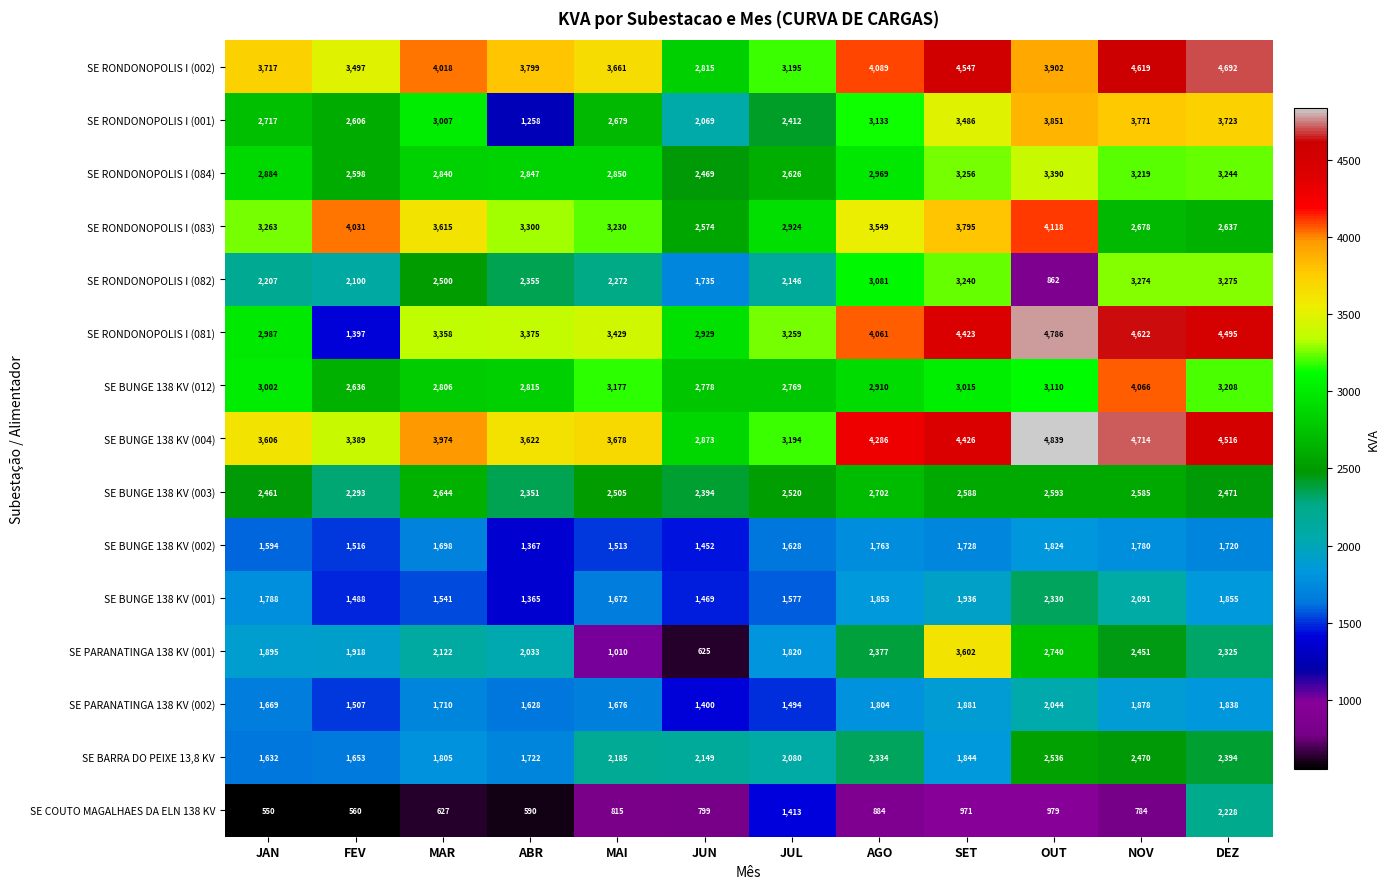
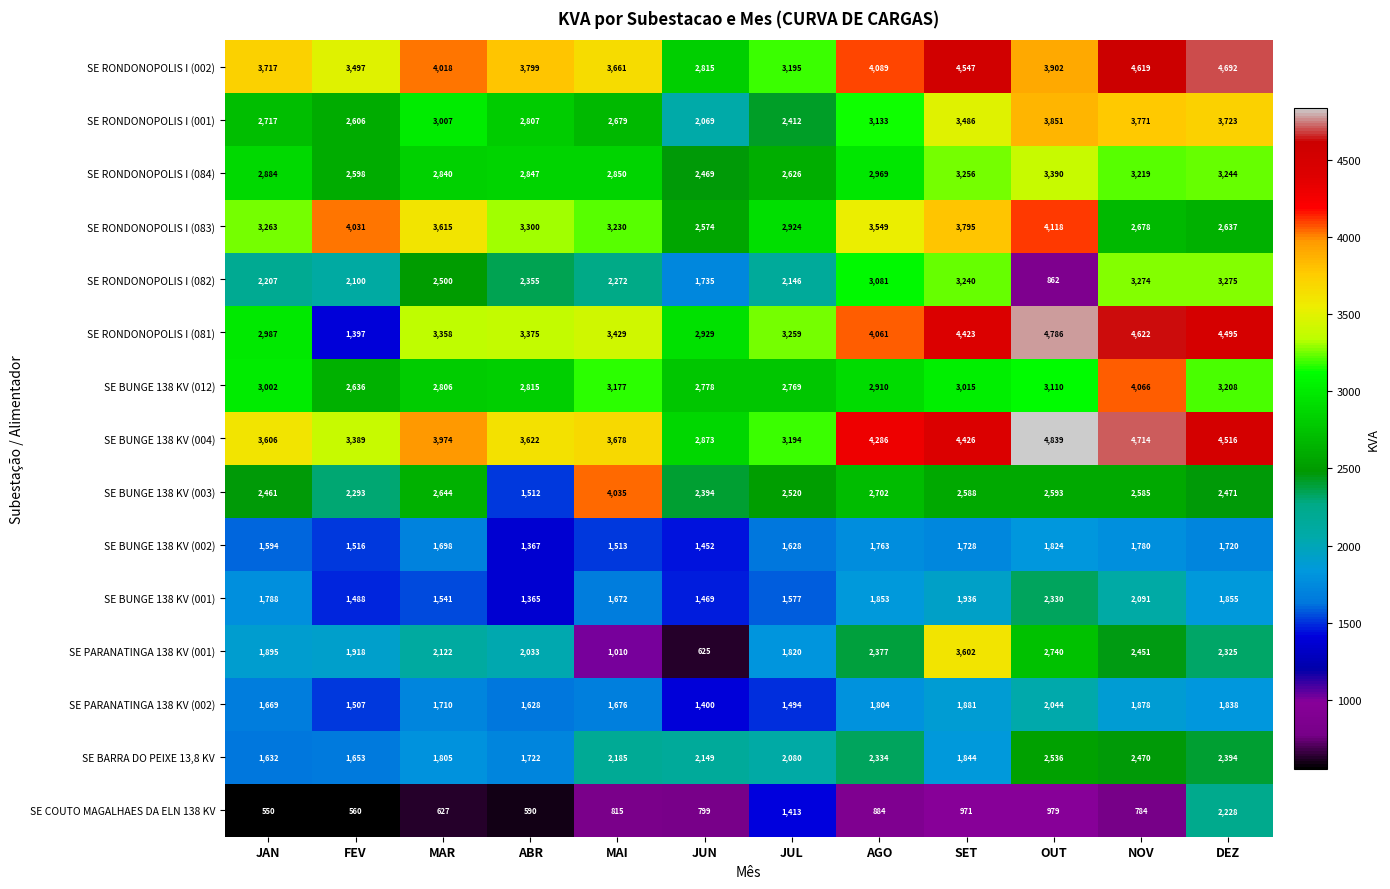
SE RONDONOPOLIS I (001), ABR: 1,258 -> 2,807
SE BUNGE 138 KV (003), ABR: 2,351 -> 1,512
SE BUNGE 138 KV (003), MAI: 2,505 -> 4,035
